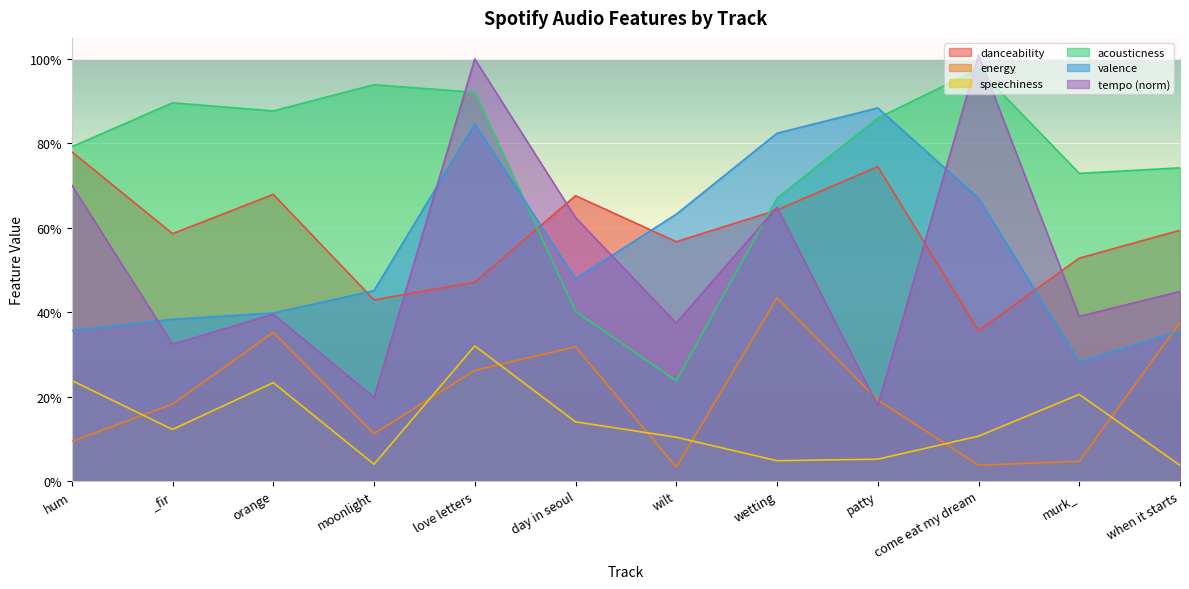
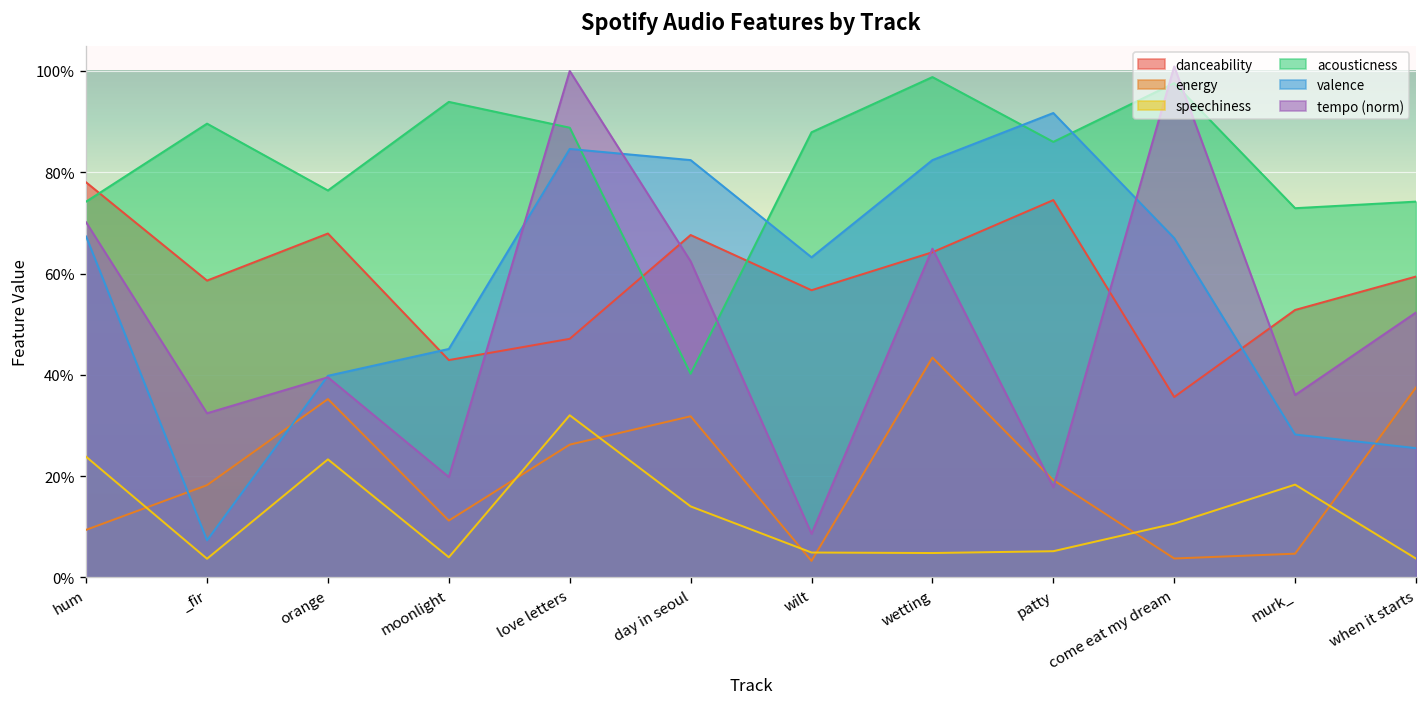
acousticness, hum: 79% -> 74%
valence, hum: 36% -> 67%
speechiness, _fir: 12% -> 4%
valence, _fir: 38% -> 7%
acousticness, orange: 88% -> 76%
acousticness, love letters: 92% -> 89%
valence, day in seoul: 48% -> 82%
speechiness, wilt: 10% -> 5%
acousticness, wilt: 24% -> 88%
tempo (norm), wilt: 37% -> 9%
acousticness, wetting: 67% -> 99%
valence, patty: 88% -> 92%
speechiness, murk_: 21% -> 18%
tempo (norm), murk_: 39% -> 36%
valence, when it starts: 36% -> 26%
tempo (norm), when it starts: 45% -> 52%
